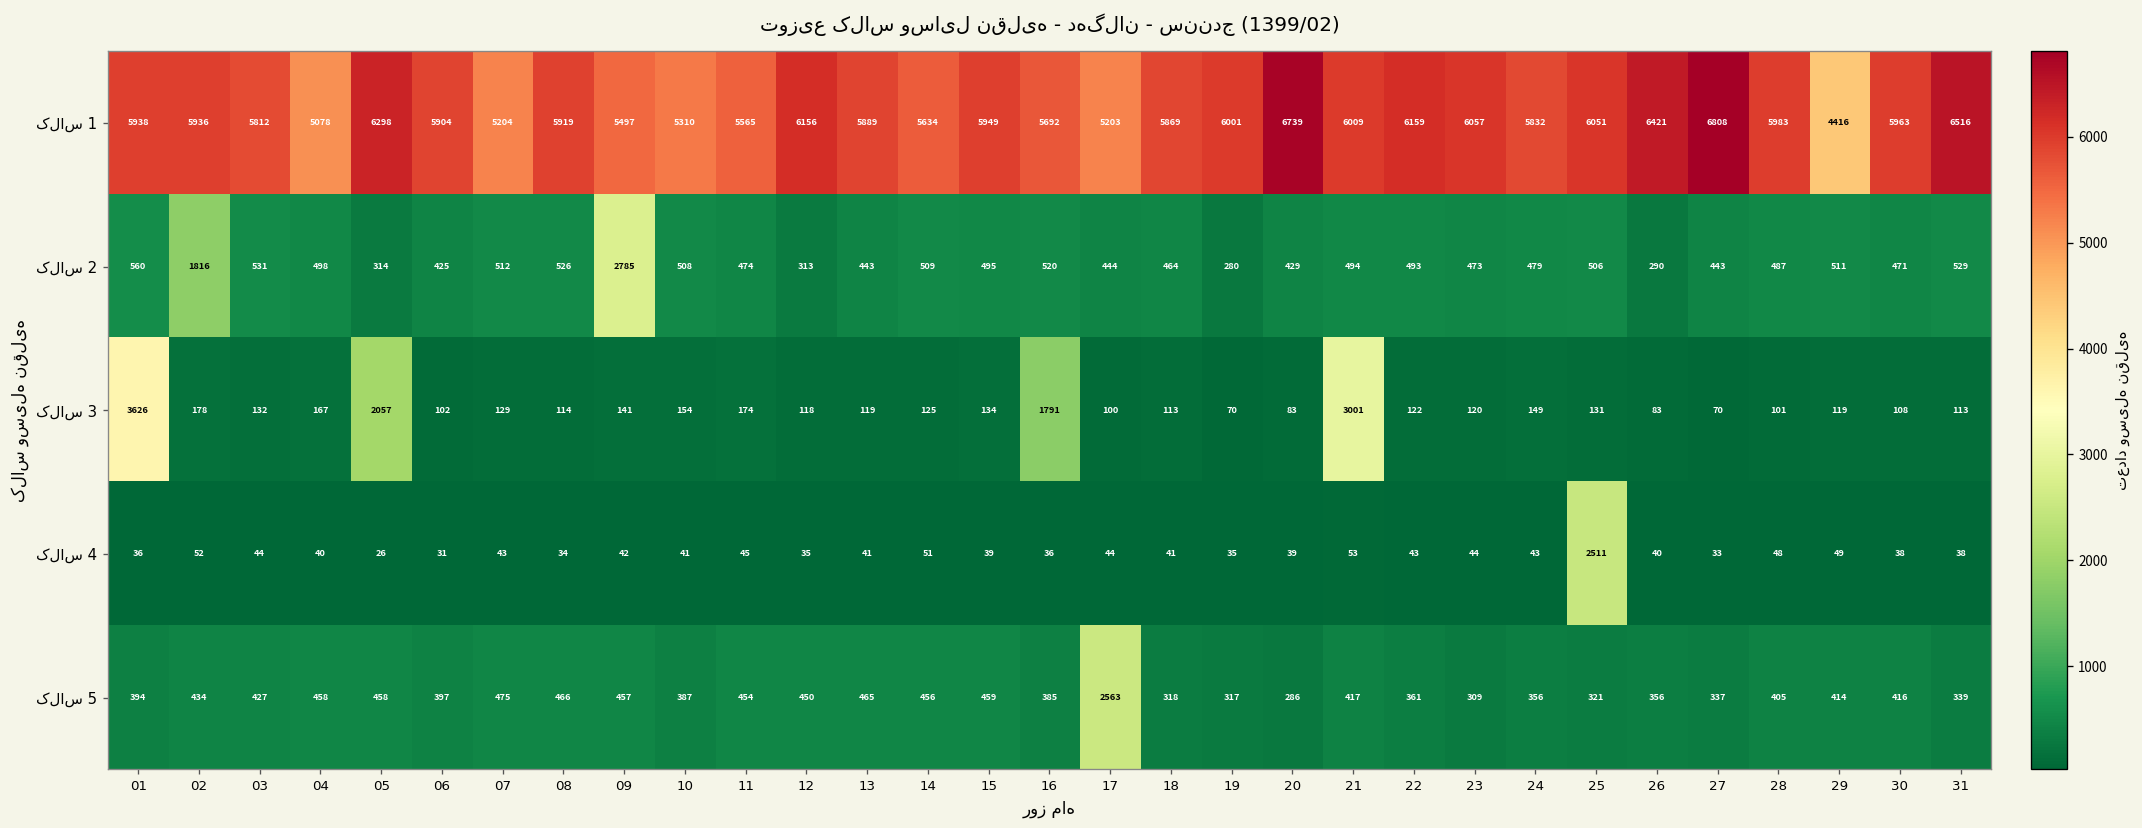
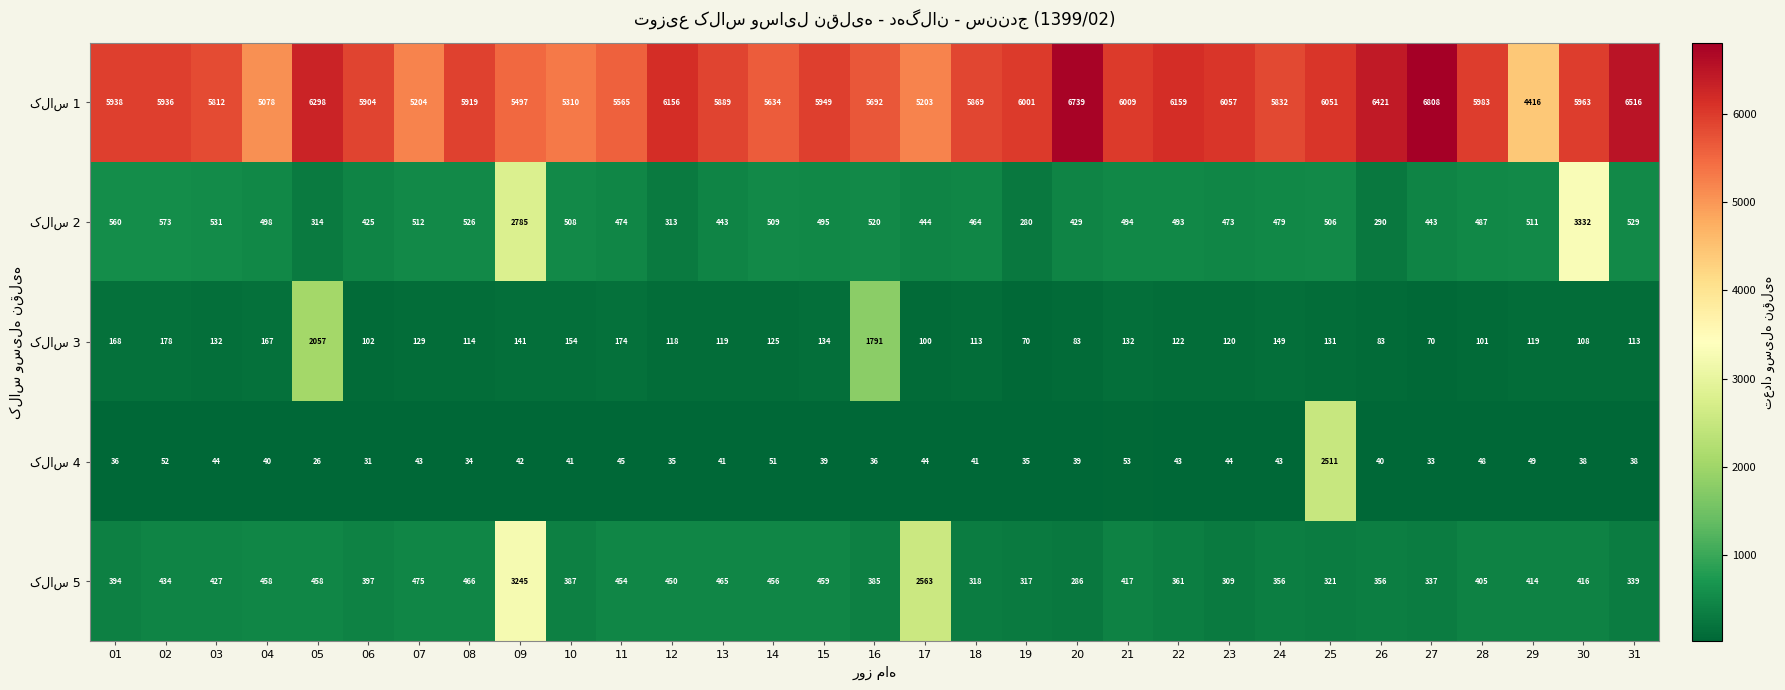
کلاس 2, 02: 1816 -> 573
کلاس 2, 30: 471 -> 3332
کلاس 3, 01: 3626 -> 168
کلاس 3, 21: 3001 -> 132
کلاس 5, 09: 457 -> 3245
